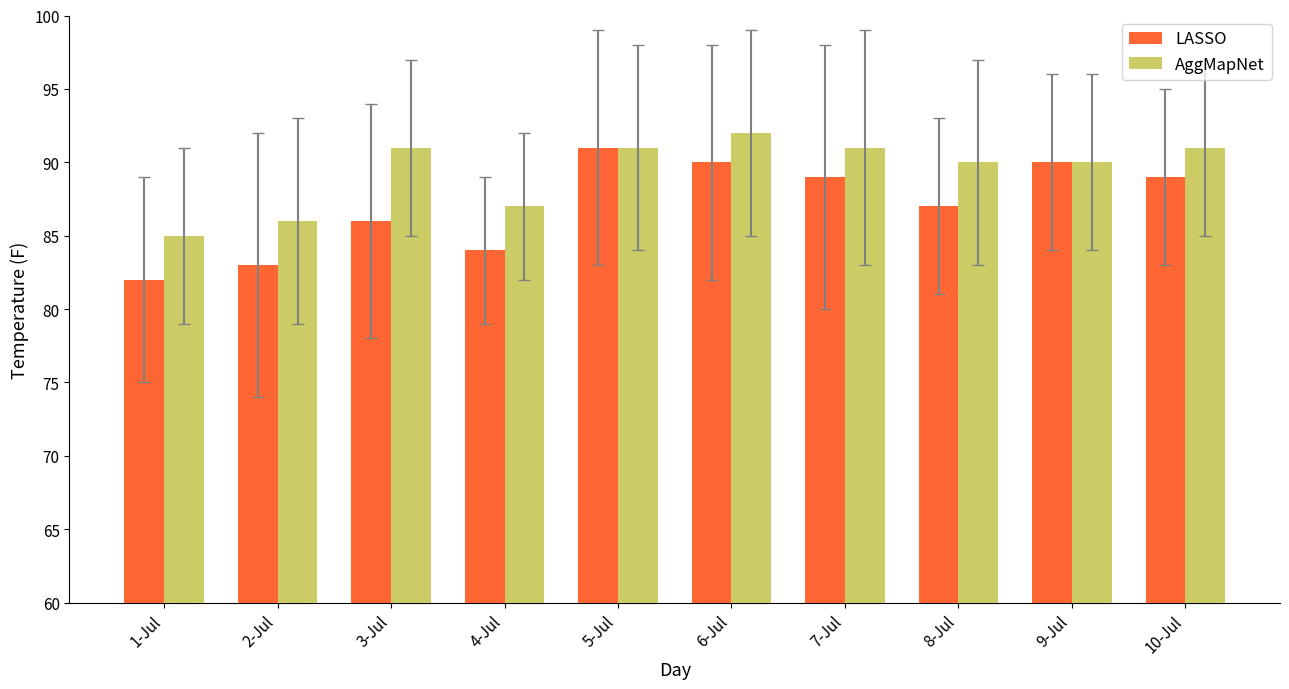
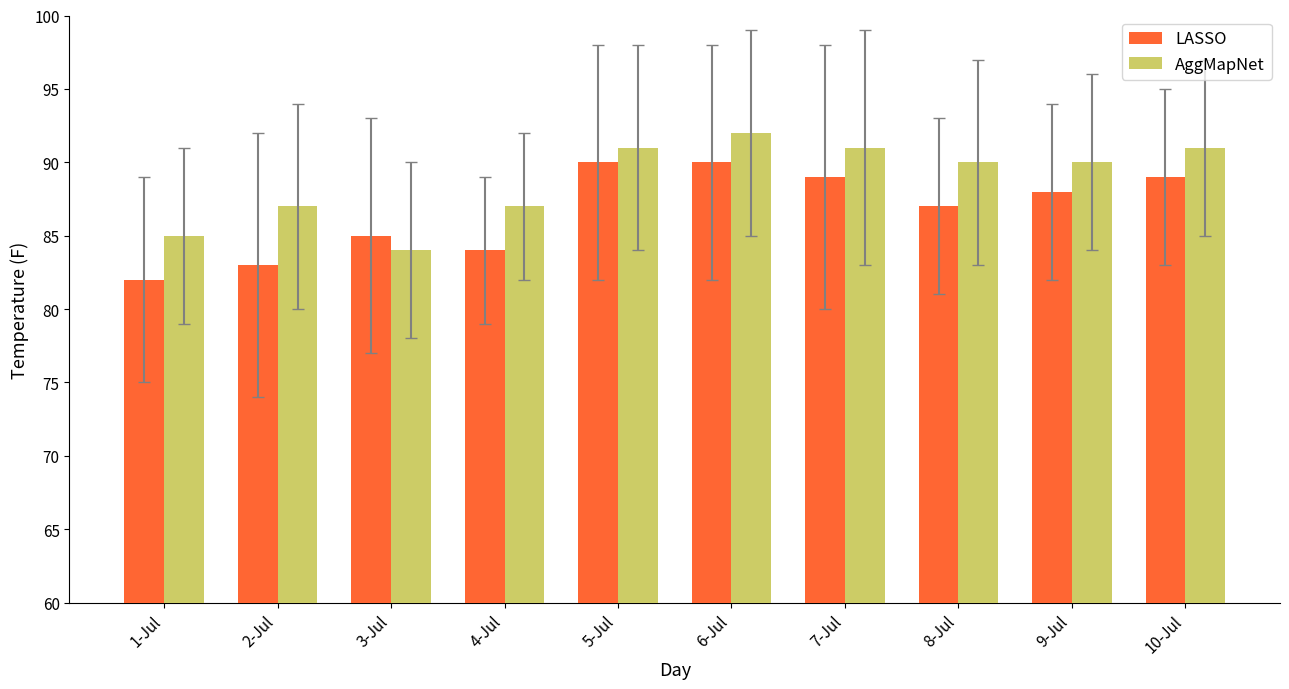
AggMapNet, 2-Jul: 86 -> 87
LASSO, 3-Jul: 86 -> 85
AggMapNet, 3-Jul: 91 -> 84
LASSO, 5-Jul: 91 -> 90
LASSO, 9-Jul: 90 -> 88
